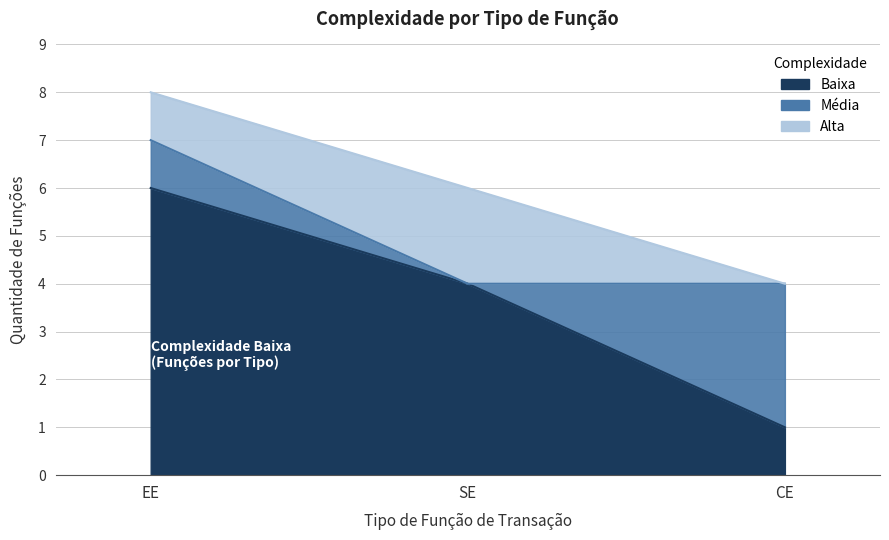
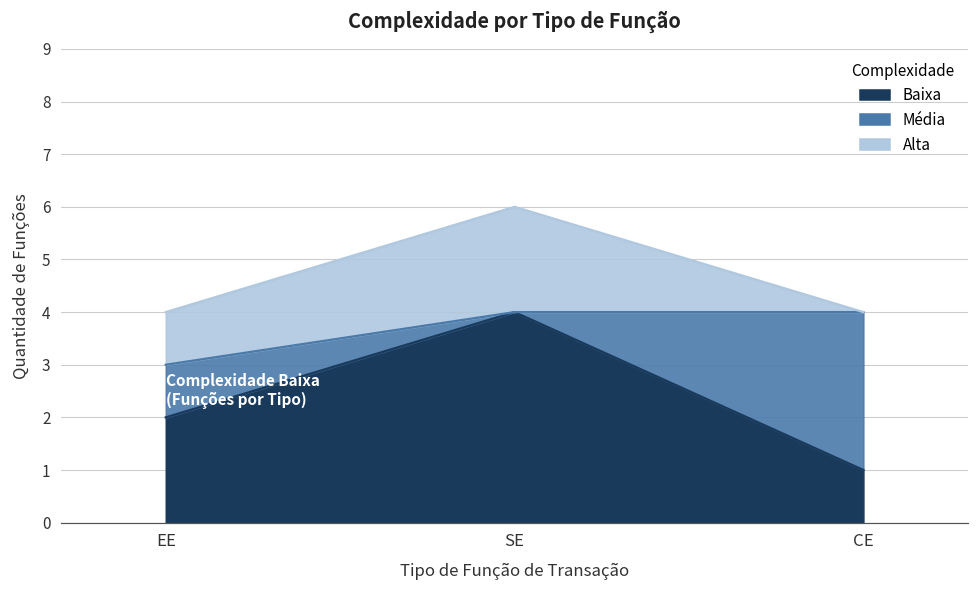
Baixa, EE: 6 -> 2
